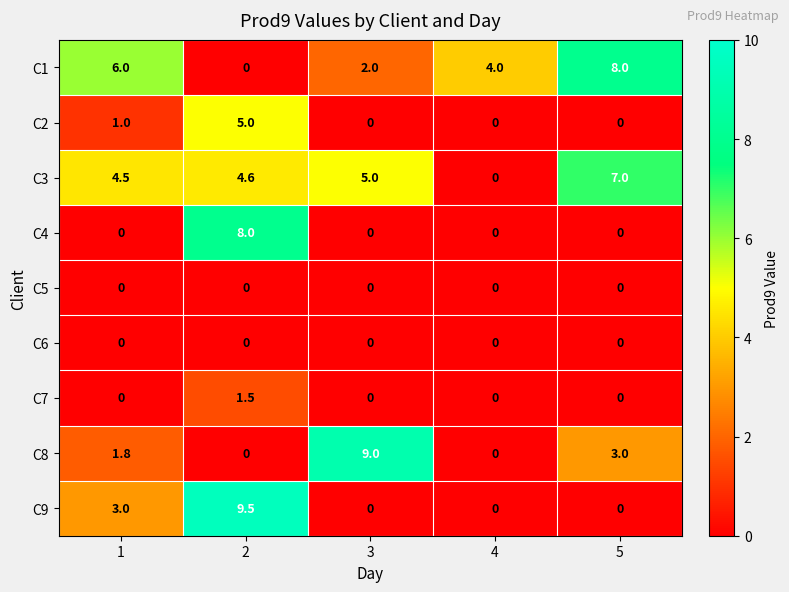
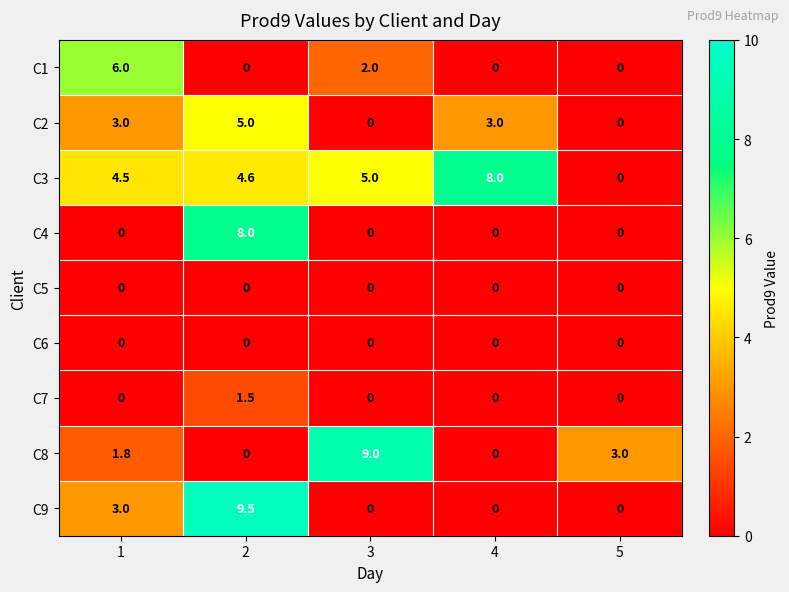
C1, 4: 4.0 -> 0
C1, 5: 8.0 -> 0
C2, 1: 1.0 -> 3.0
C2, 4: 0 -> 3.0
C3, 4: 0 -> 8.0
C3, 5: 7.0 -> 0
